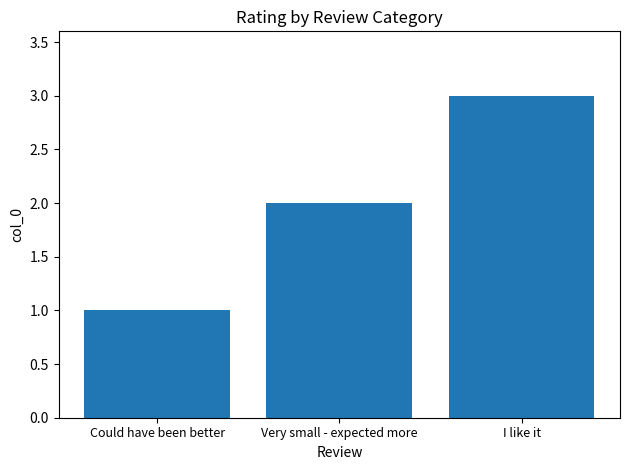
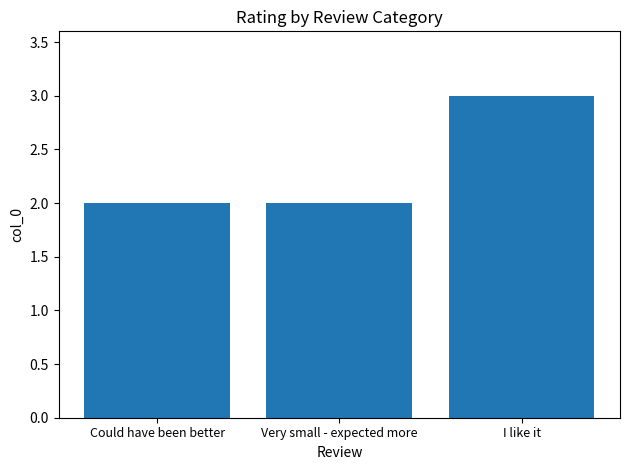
Could have been better: 1 -> 2
